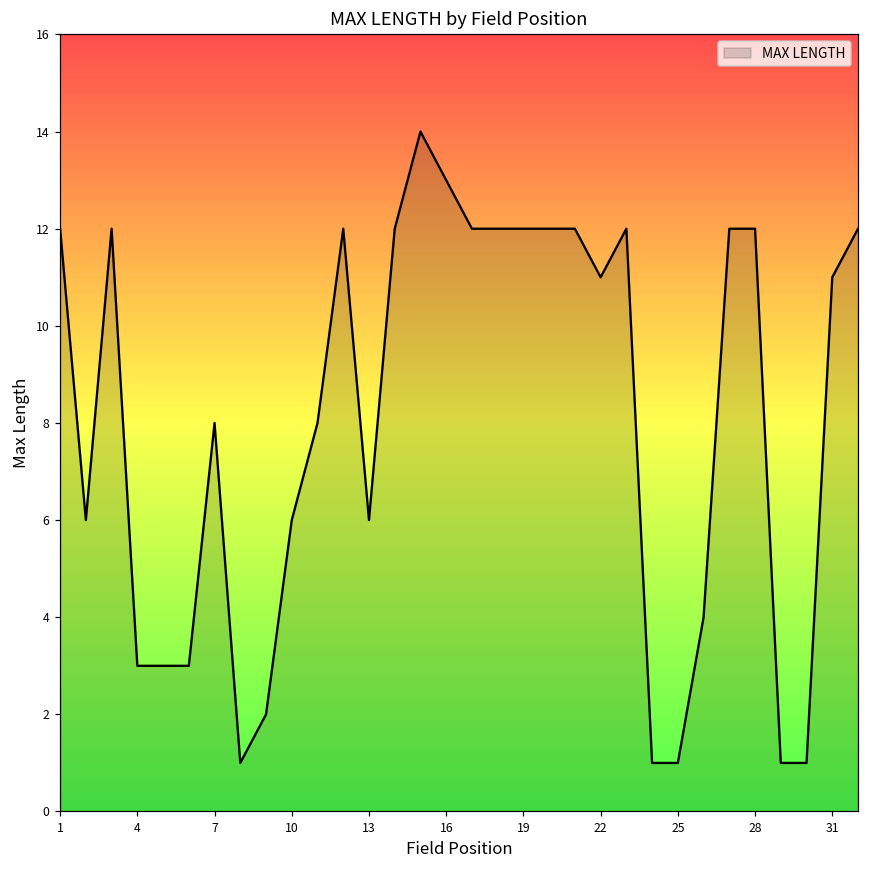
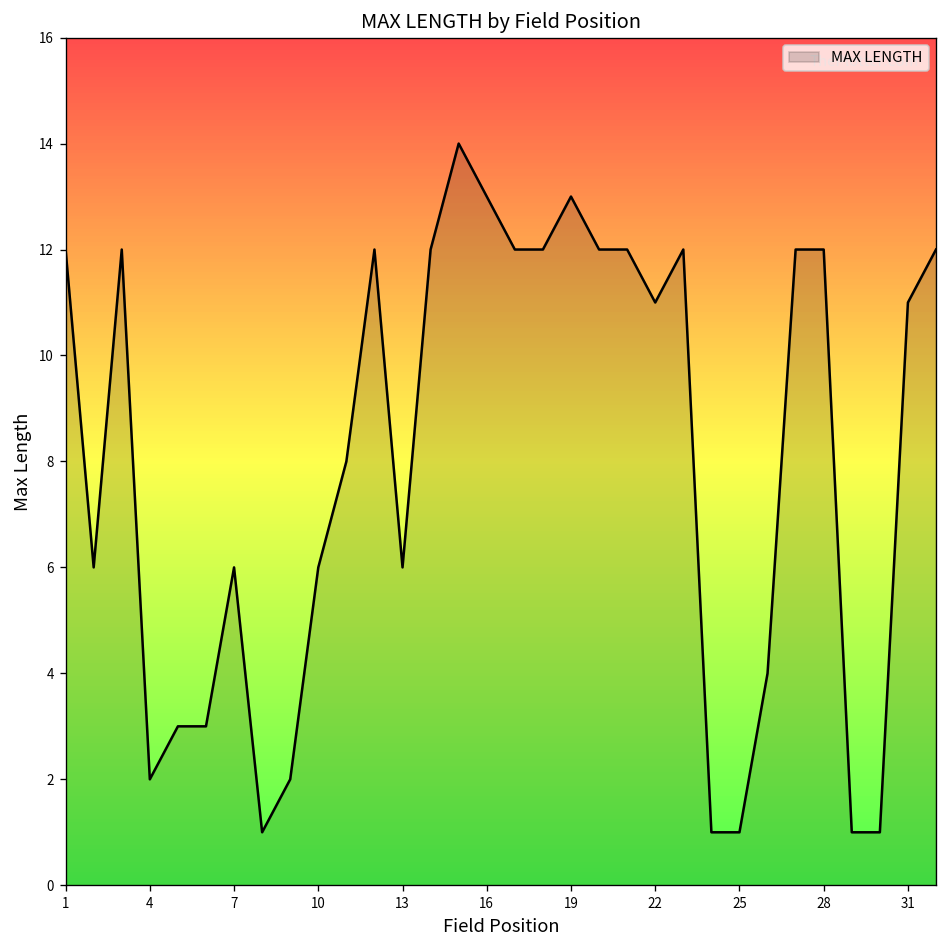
4: 3 -> 2
7: 8 -> 6
19: 12 -> 13
